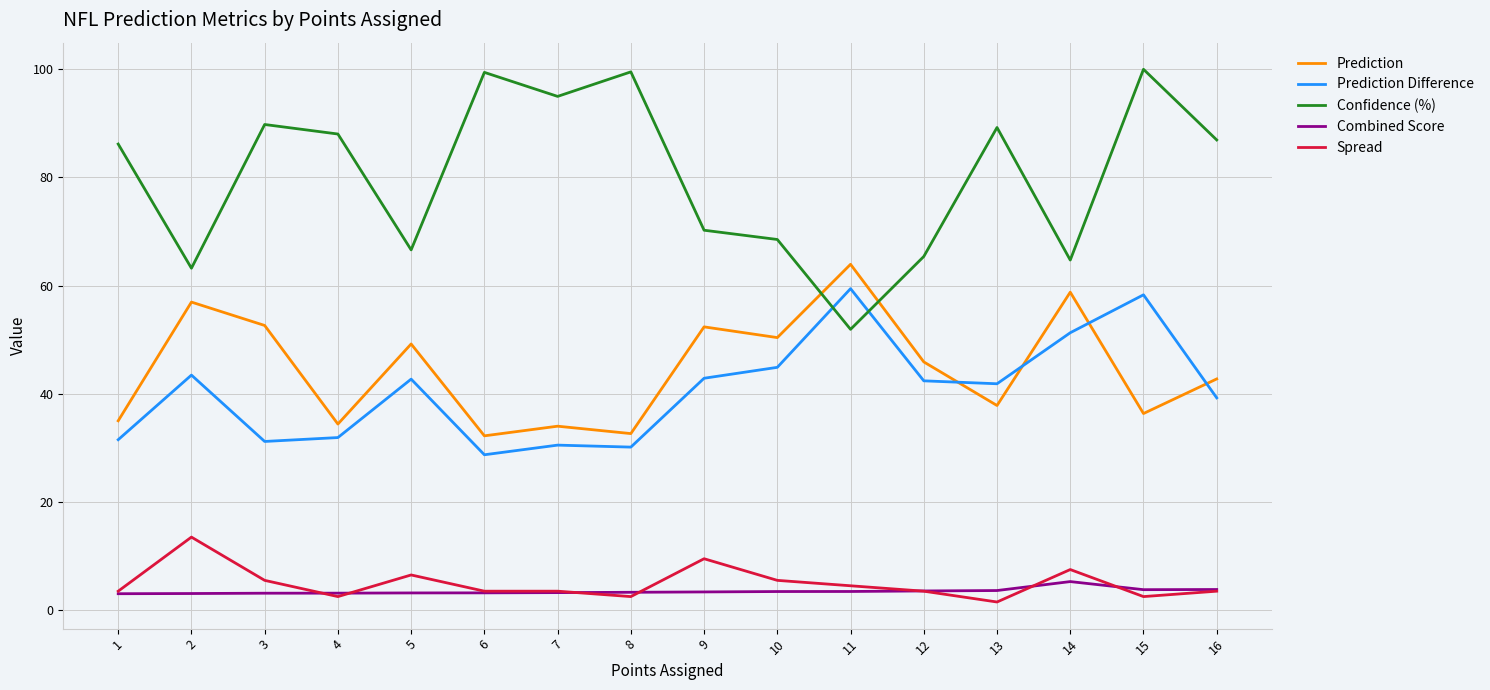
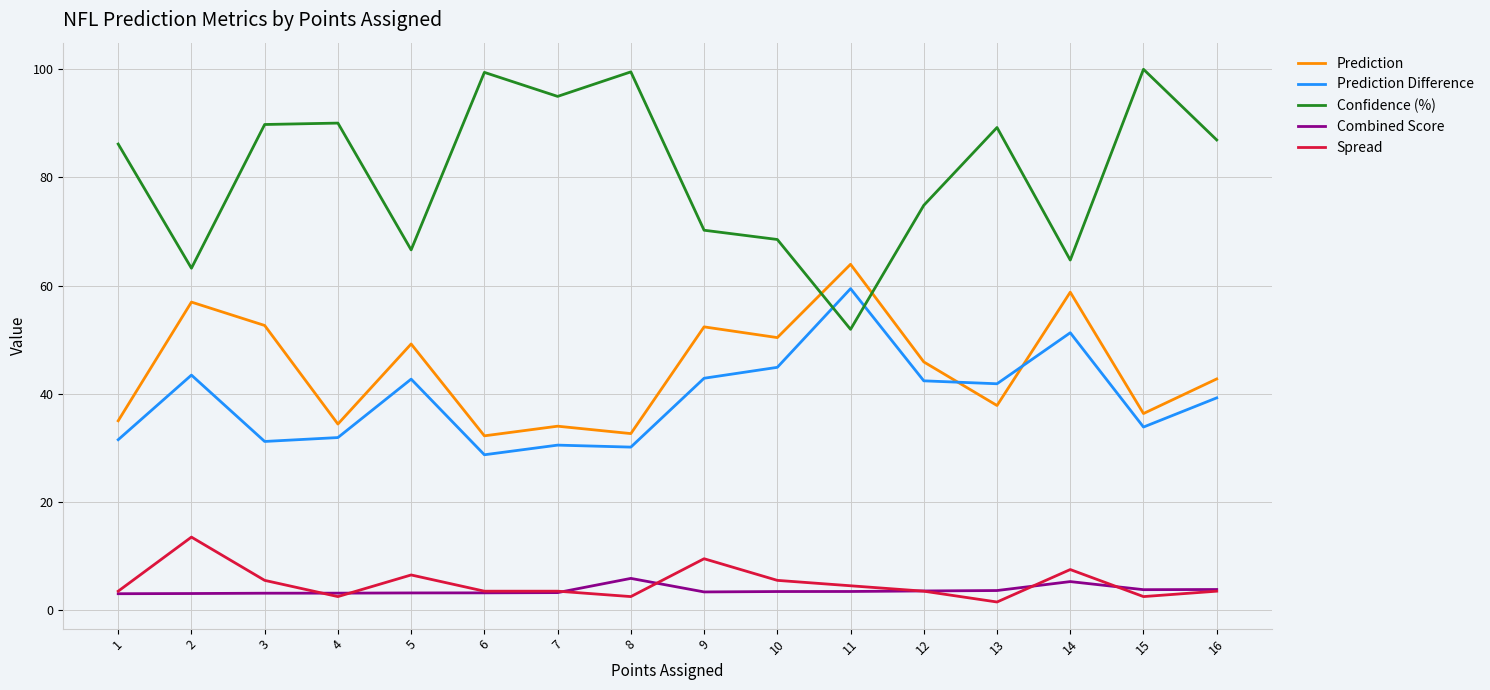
Confidence (%), 4: 88 -> 90
Combined Score, 8: 3 -> 6
Confidence (%), 12: 65 -> 75
Prediction Difference, 15: 58 -> 34
